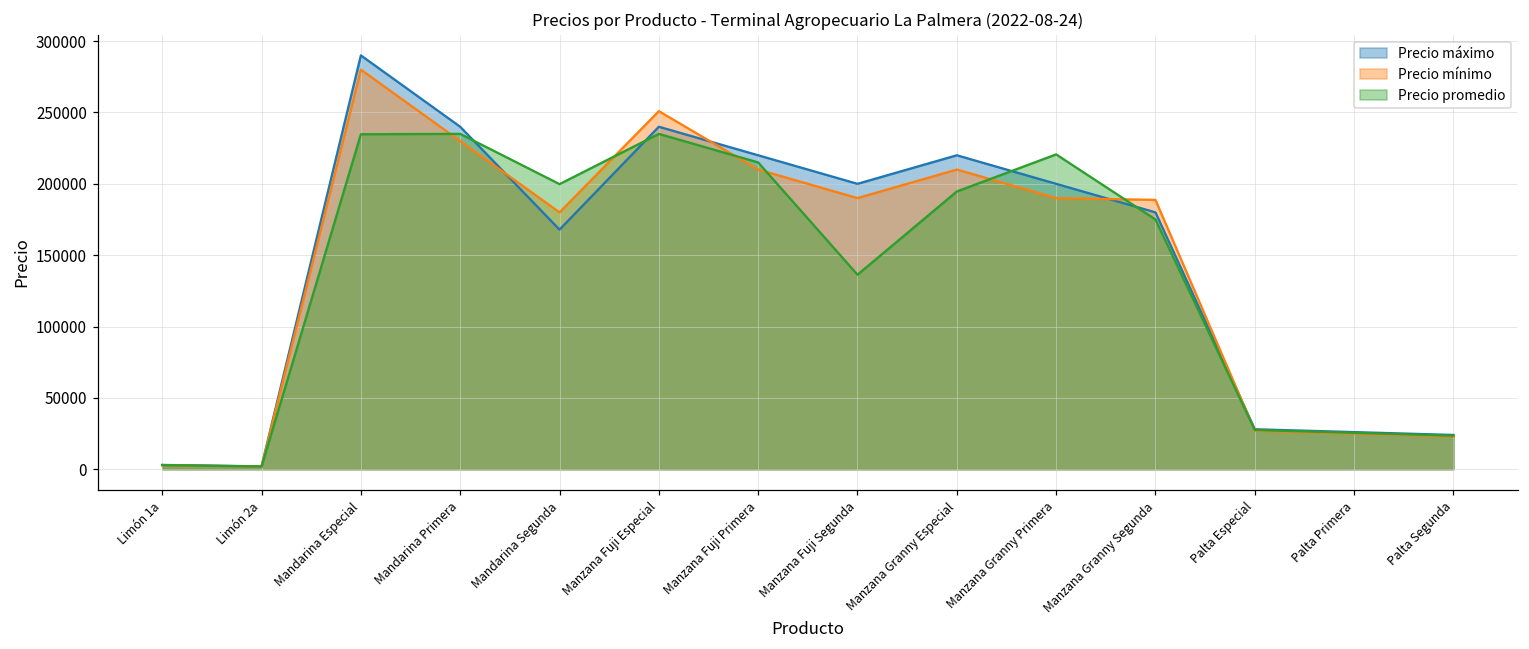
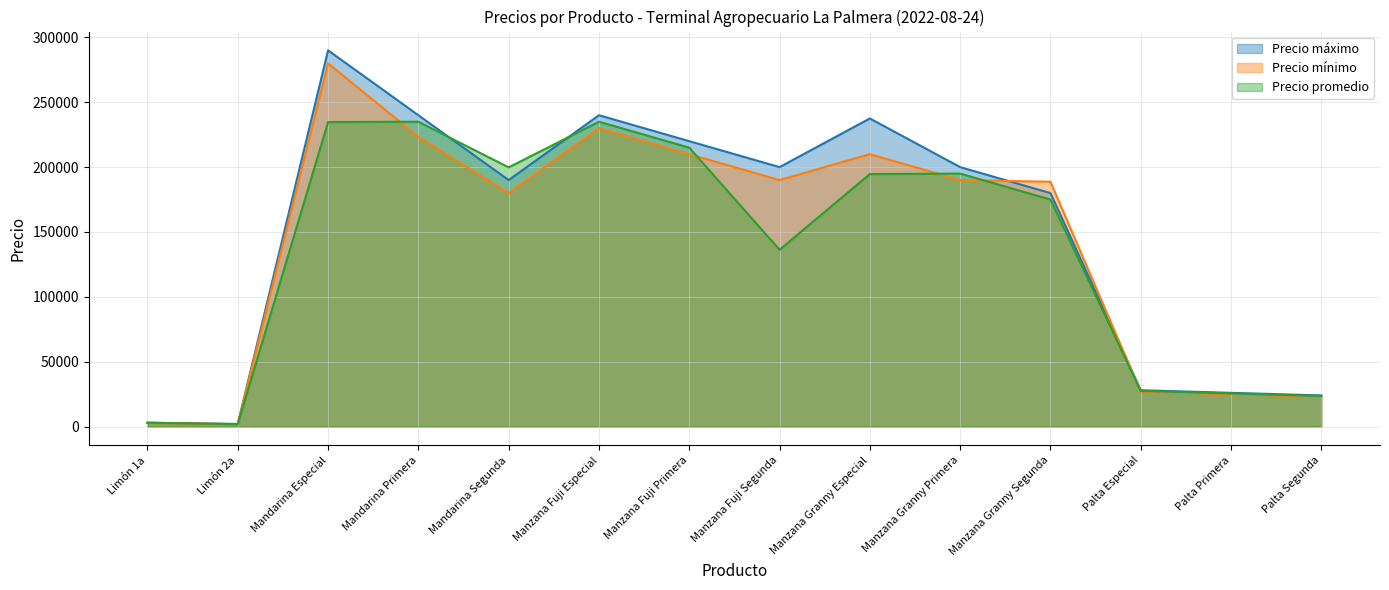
Precio mínimo, Mandarina Primera: 230000 -> 223000
Precio máximo, Mandarina Segunda: 168000 -> 190000
Precio mínimo, Manzana Fuji Especial: 251000 -> 230000
Precio máximo, Manzana Granny Especial: 220000 -> 238000
Precio promedio, Manzana Granny Primera: 221000 -> 195000
